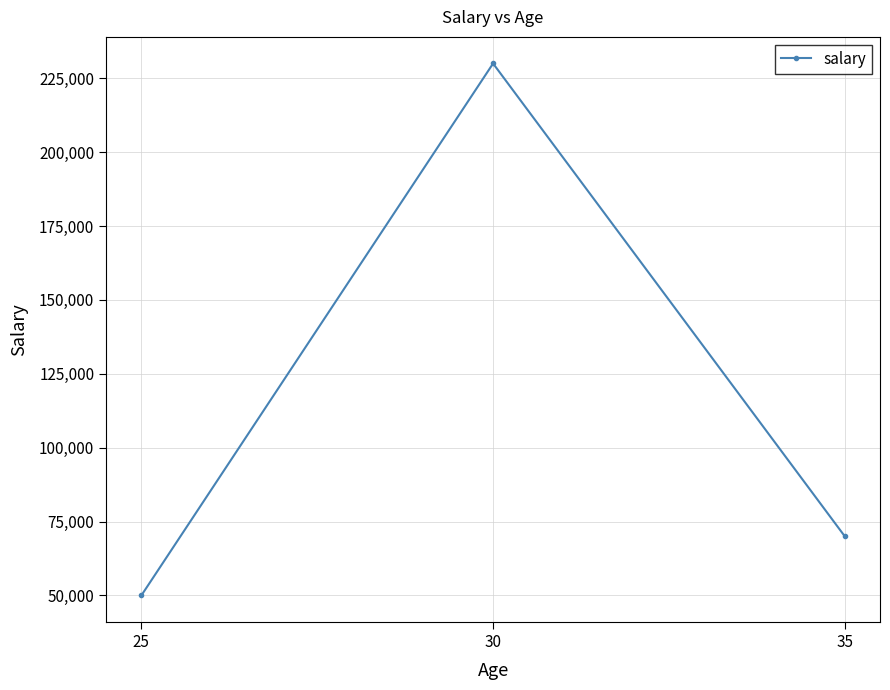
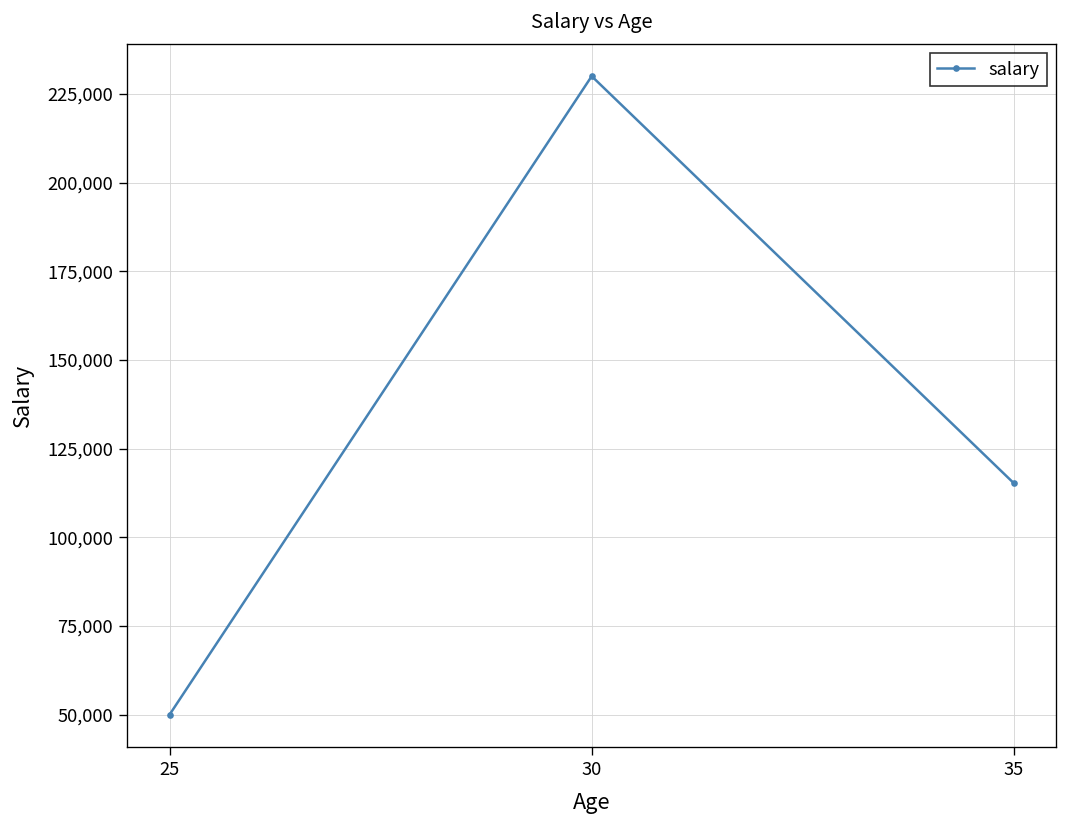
35: 70,000 -> 115,000
